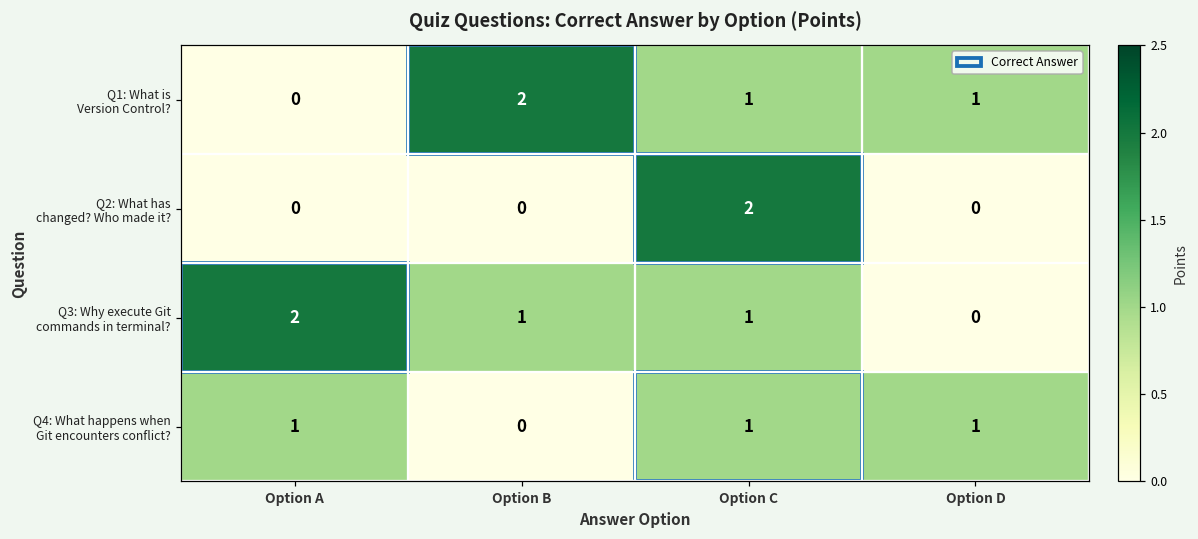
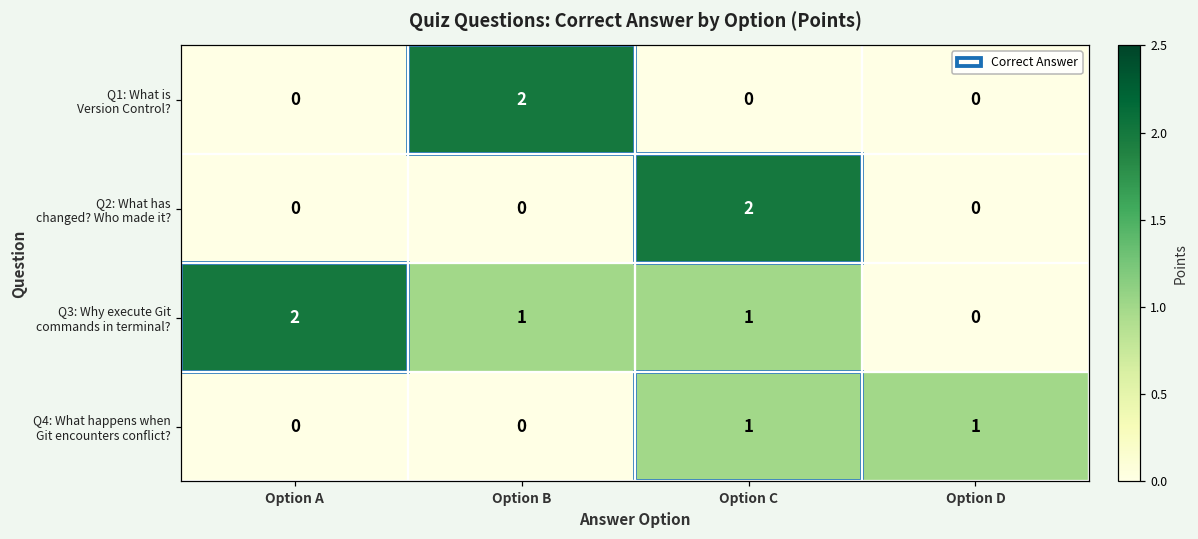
Q1: What is Version Control?, Option C: 1 -> 0
Q1: What is Version Control?, Option D: 1 -> 0
Q4: What happens when Git encounters conflict?, Option A: 1 -> 0
